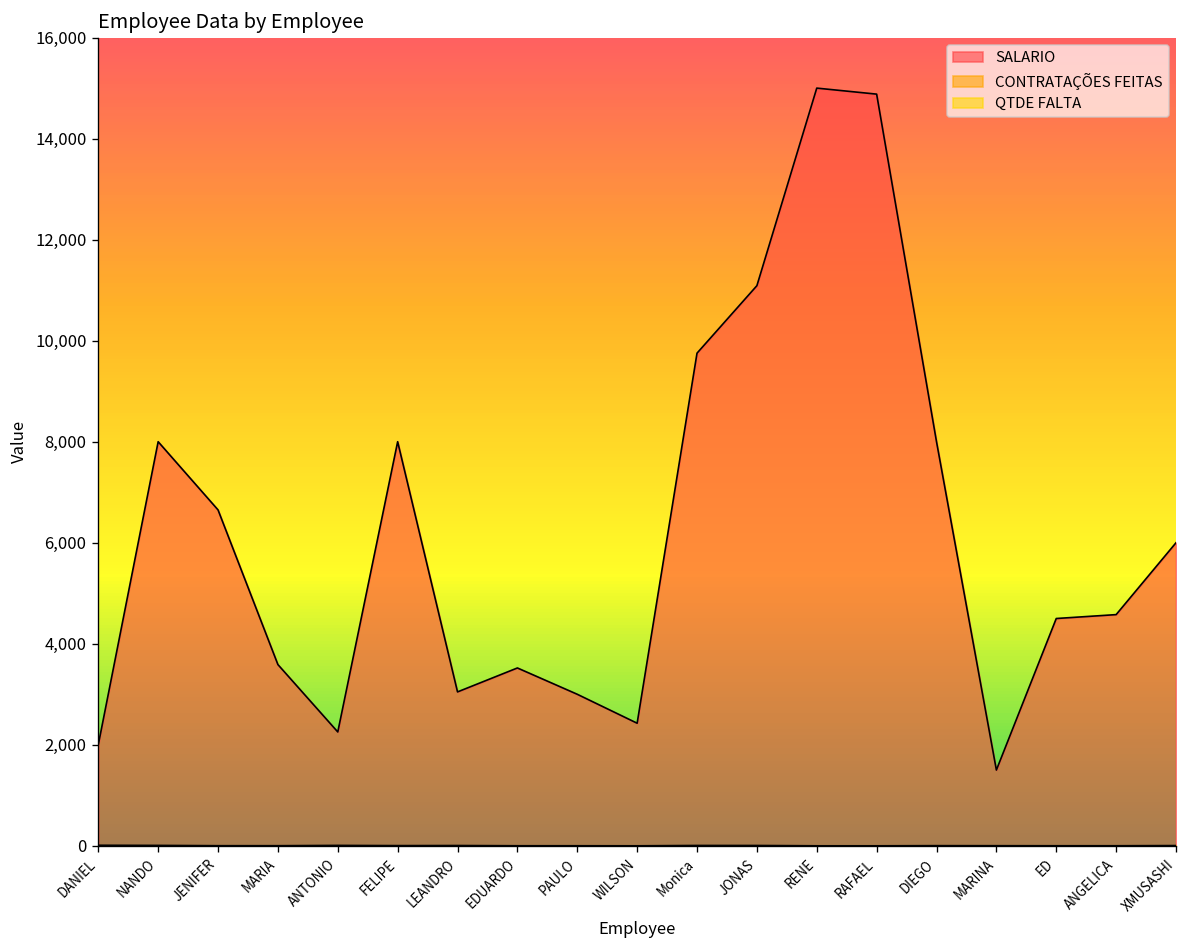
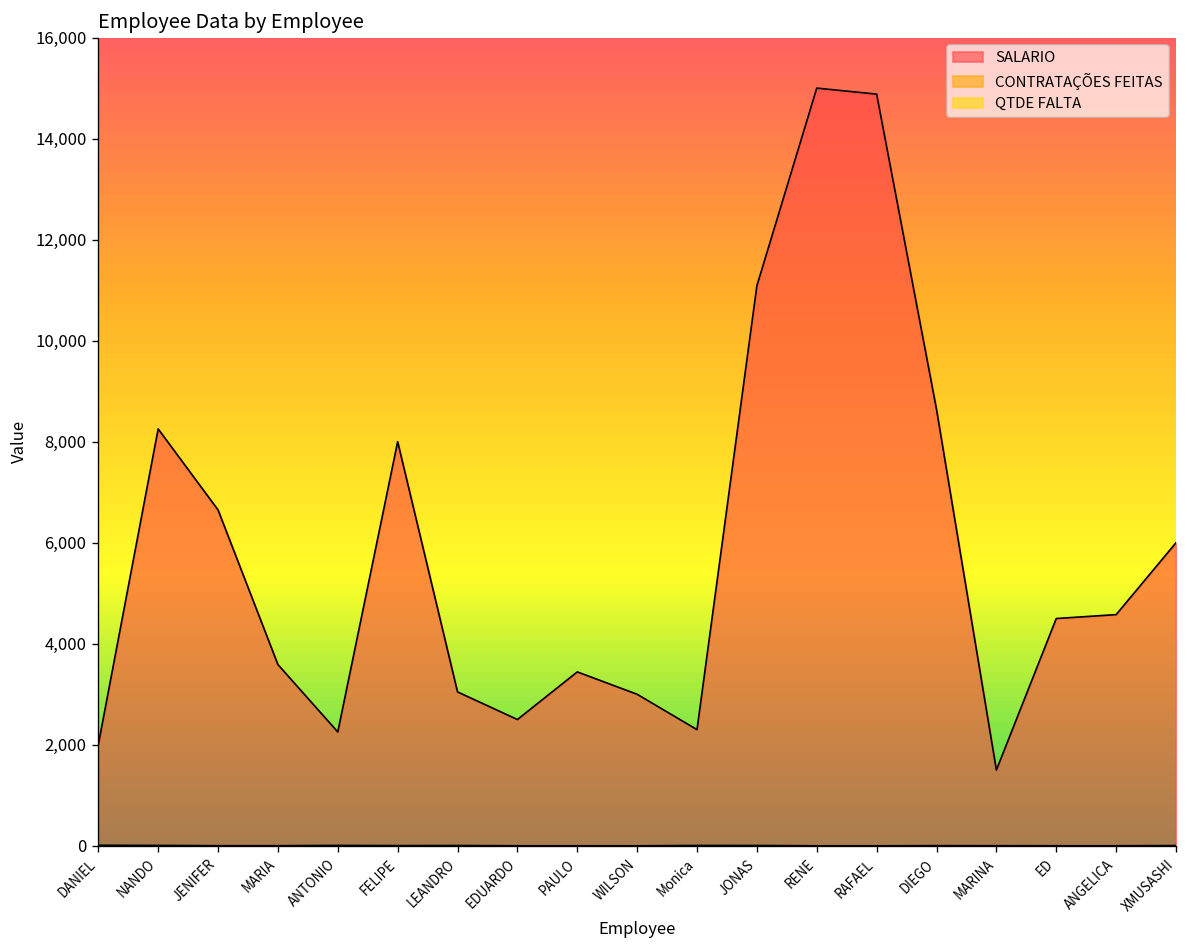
SALARIO, NANDO: 8,000 -> 8,300
SALARIO, EDUARDO: 3,500 -> 2,500
SALARIO, PAULO: 3,000 -> 3,400
SALARIO, WILSON: 2,400 -> 3,000
SALARIO, Monica: 9,800 -> 2,300
SALARIO, DIEGO: 8,000 -> 8,600
